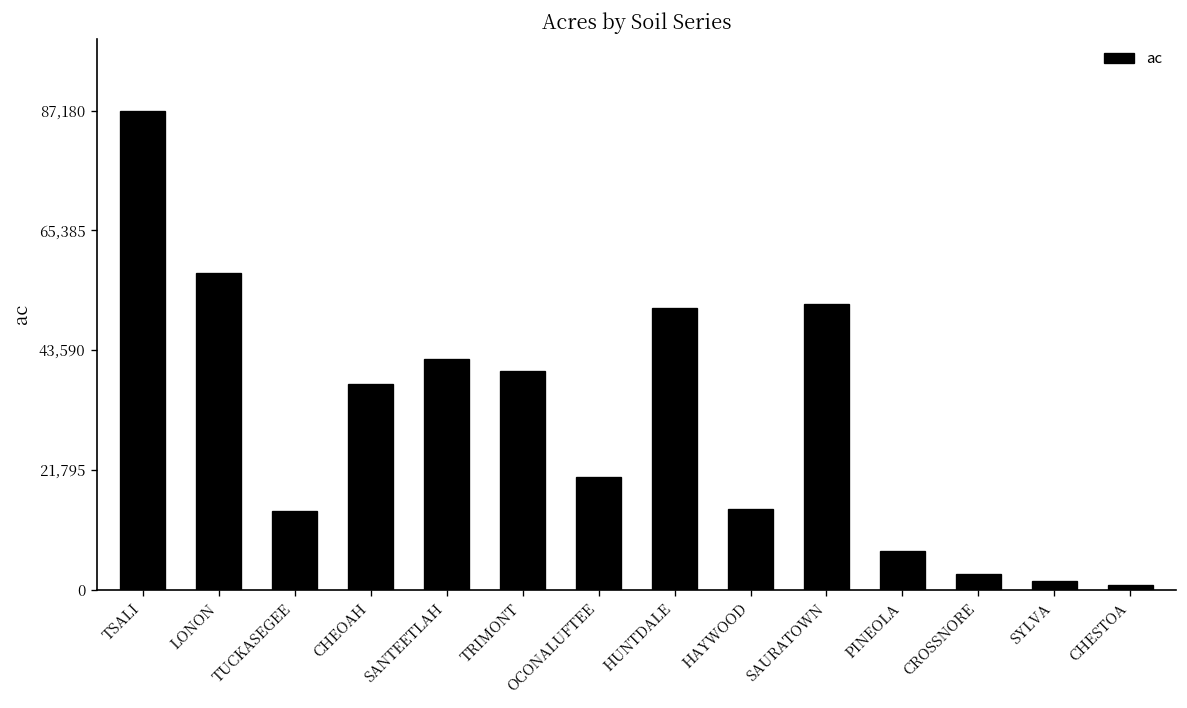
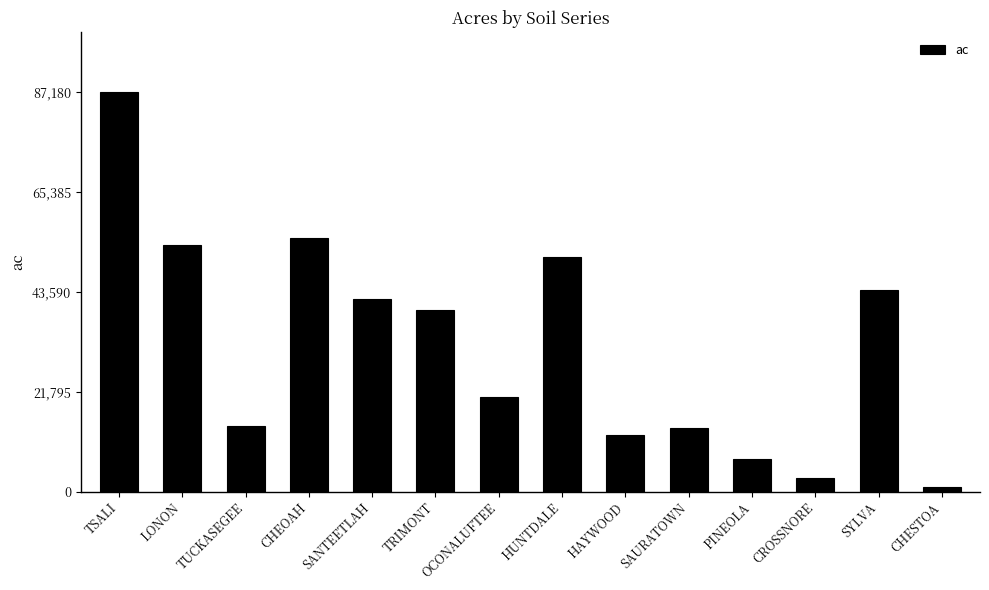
LONON: 58,000 -> 54,000
CHEOAH: 37,000 -> 55,000
HAYWOOD: 15,000 -> 12,000
SAURATOWN: 52,000 -> 14,000
SYLVA: 2,000 -> 44,000
